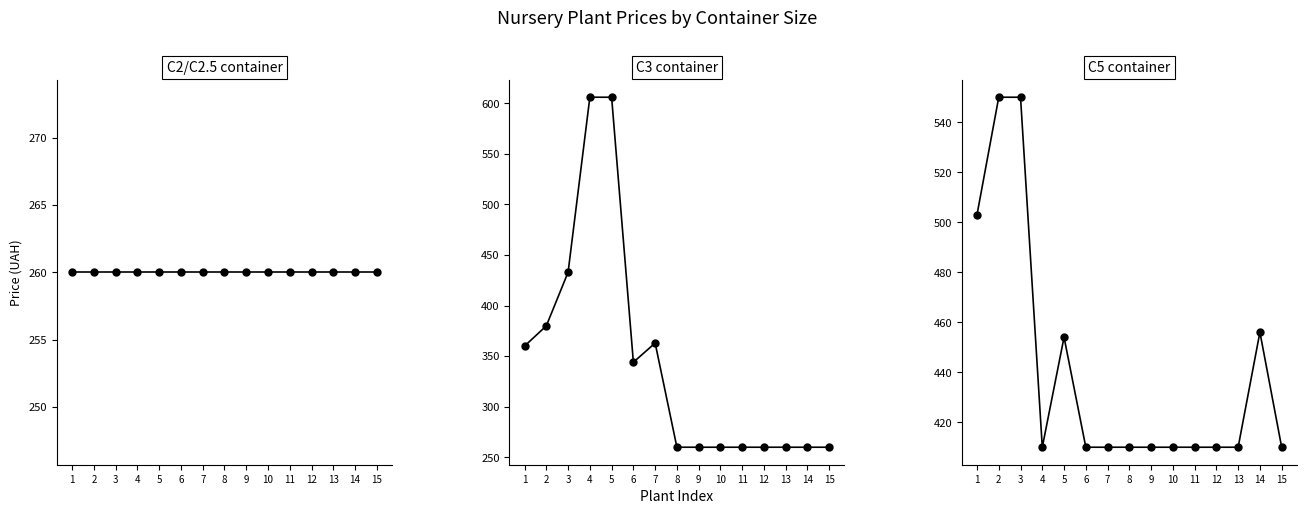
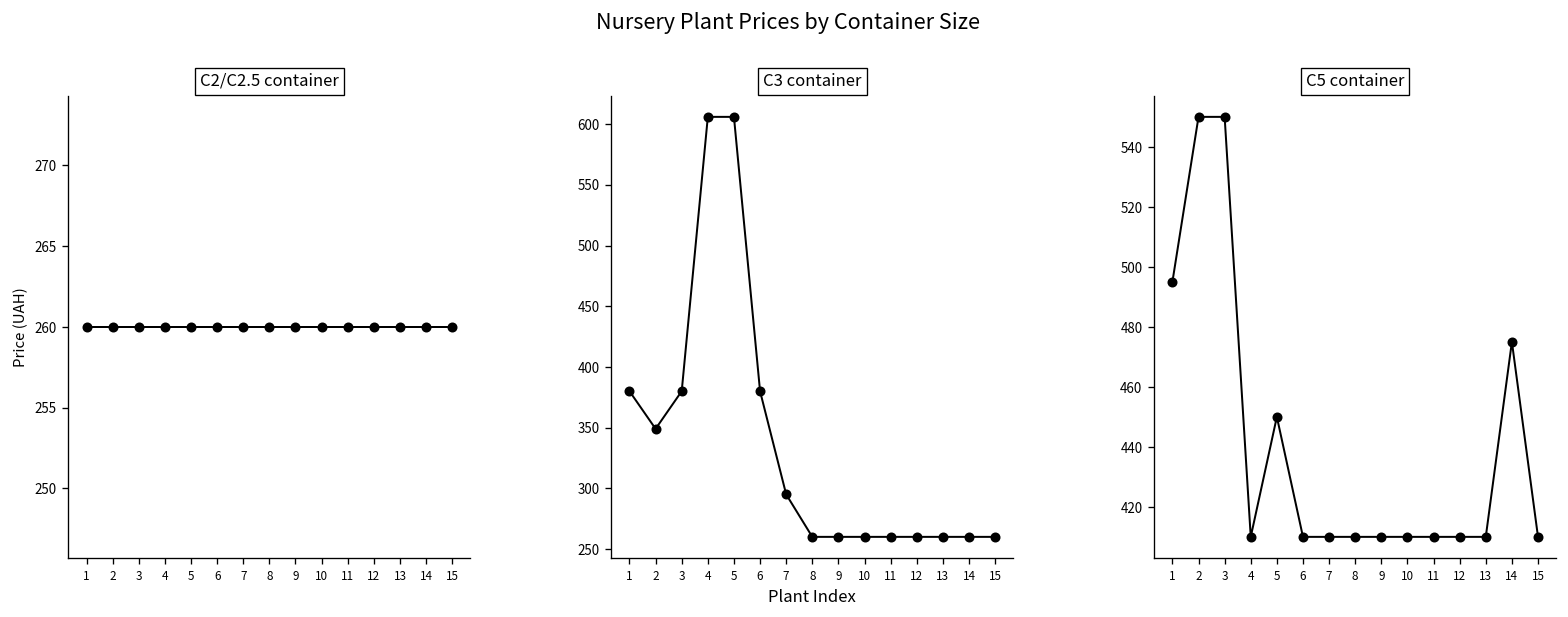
C3 container, 1: 360 -> 380
C3 container, 2: 380 -> 349
C3 container, 3: 433 -> 380
C3 container, 6: 344 -> 380
C3 container, 7: 363 -> 295
C5 container, 1: 503 -> 495
C5 container, 5: 454 -> 450
C5 container, 14: 456 -> 475
